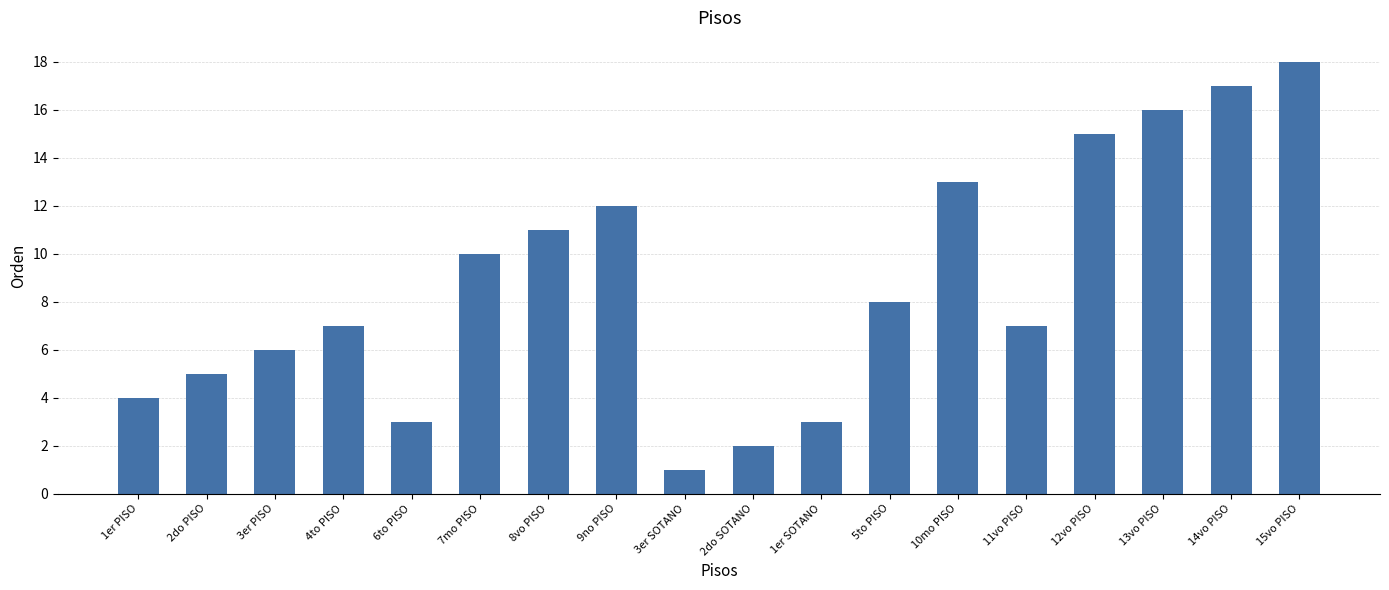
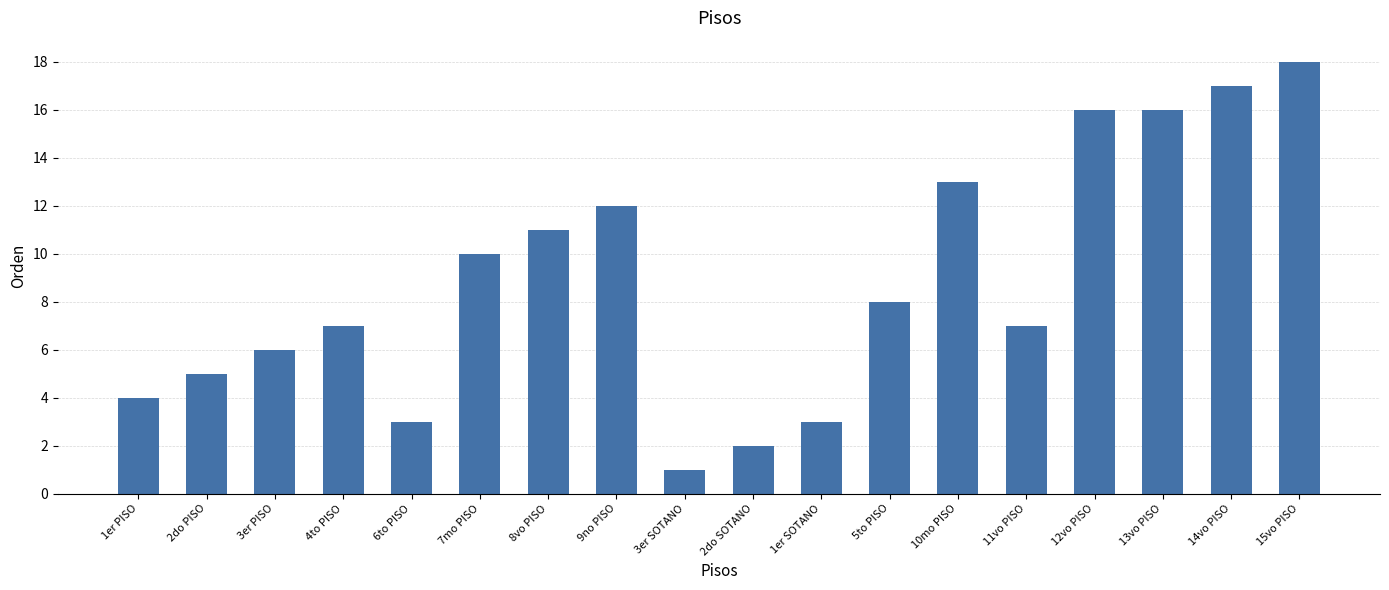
12vo PISO: 15 -> 16
